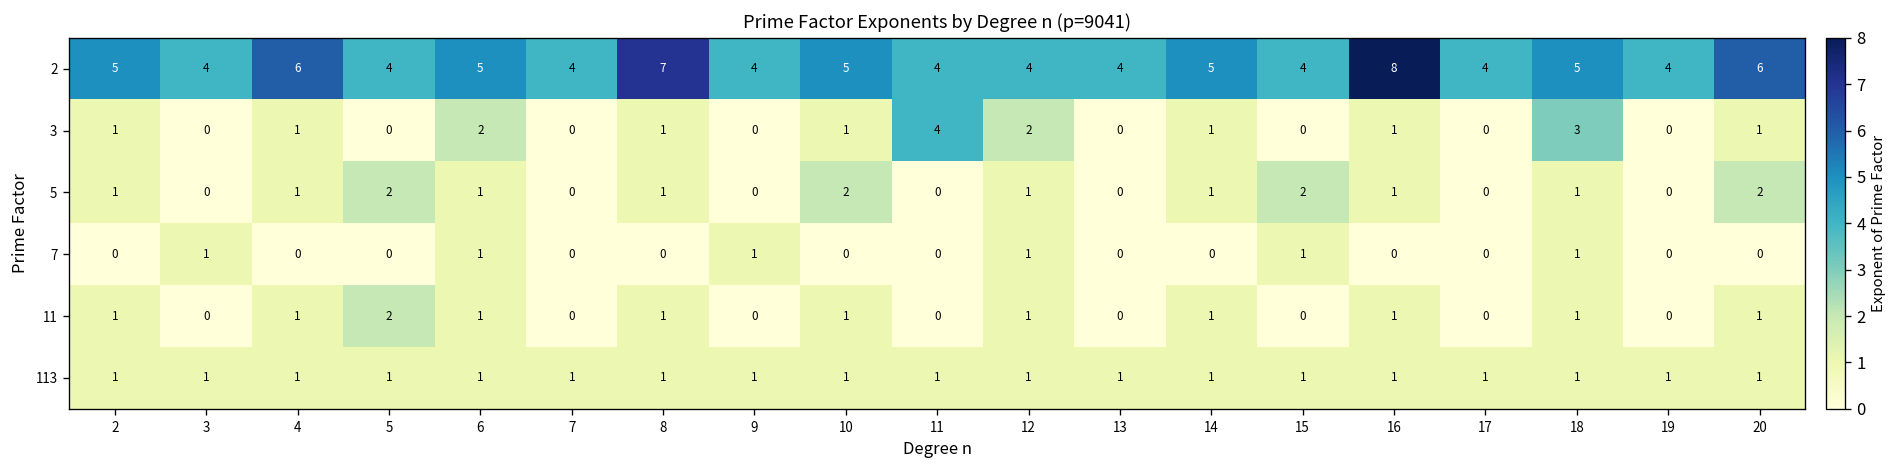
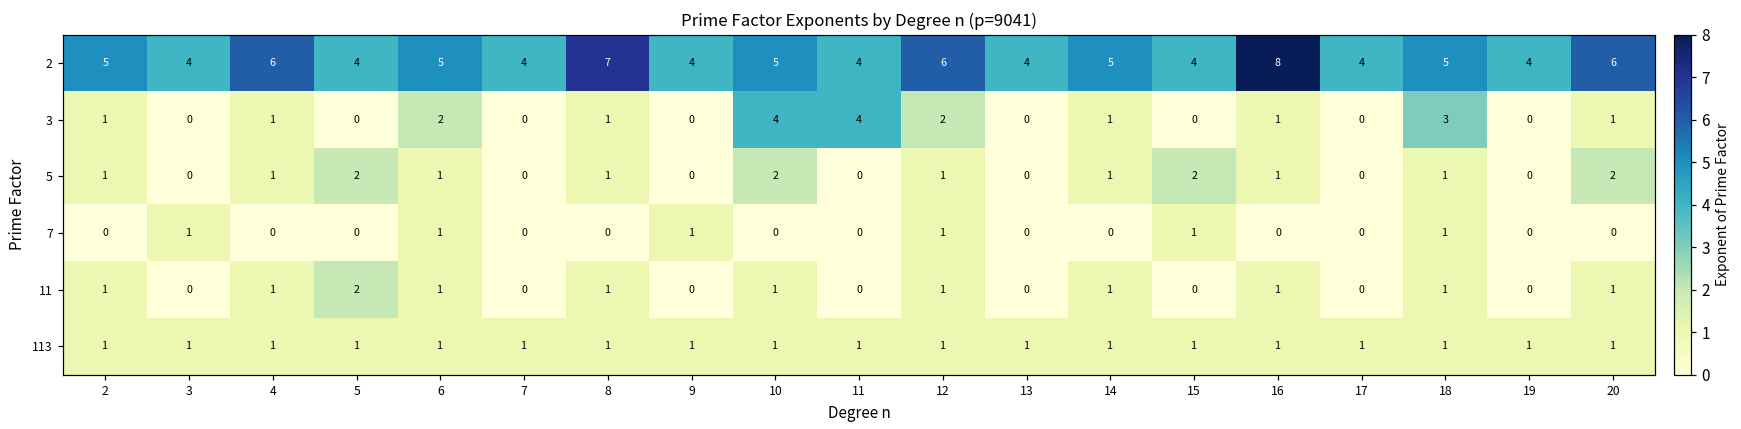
2, 12: 4 -> 6
3, 10: 1 -> 4
